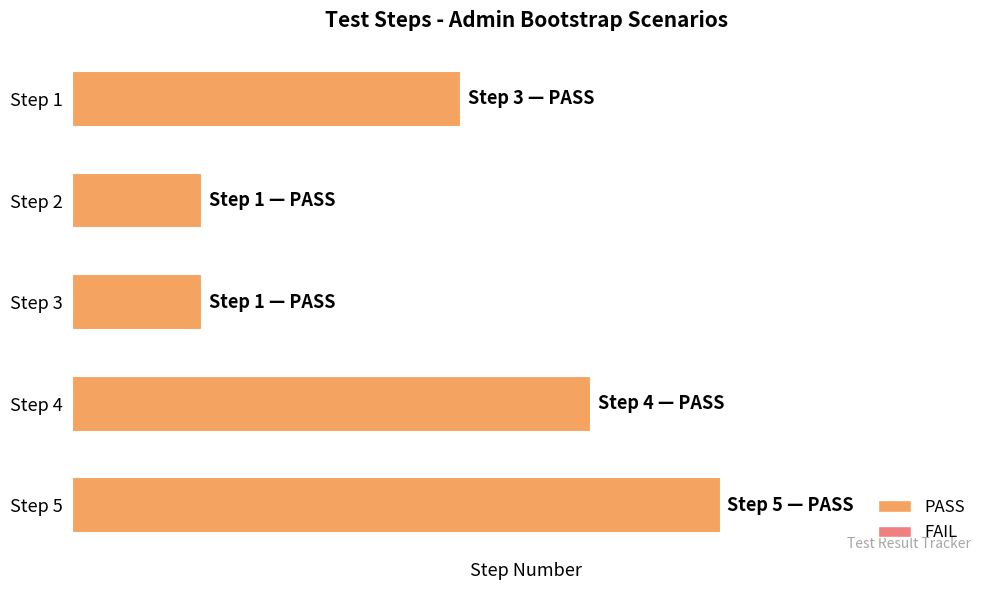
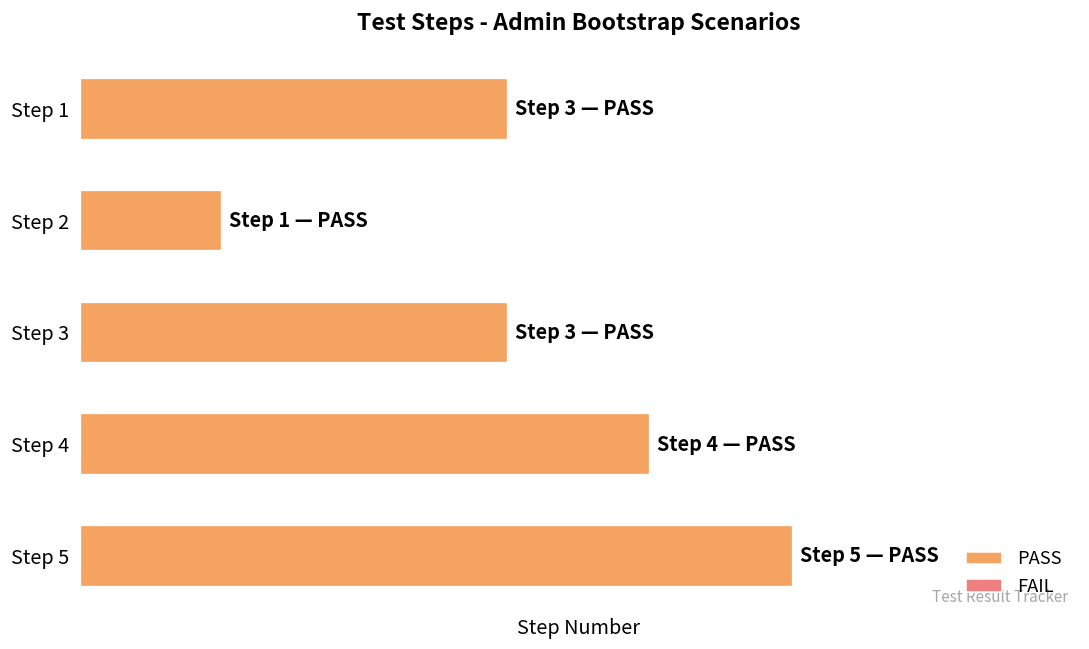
Step 3: 1 -> 3
